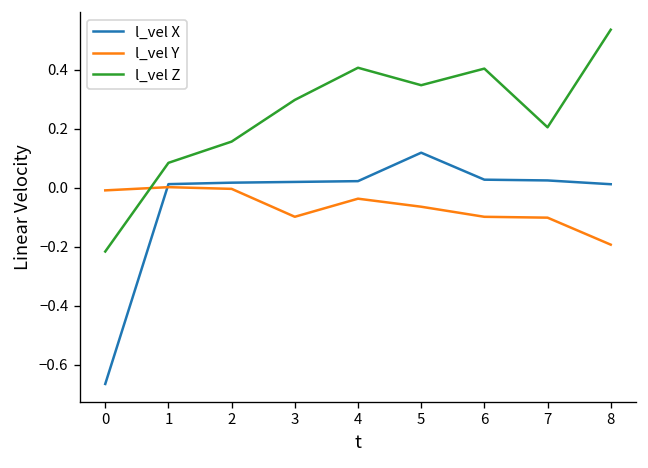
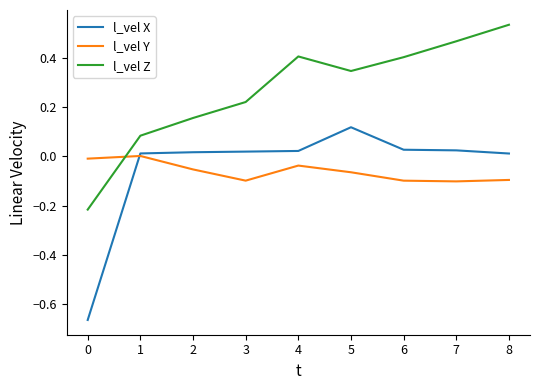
l_vel Y, 2: 0.00 -> -0.05
l_vel Z, 3: 0.30 -> 0.22
l_vel Z, 7: 0.21 -> 0.47
l_vel Y, 8: -0.19 -> -0.10
